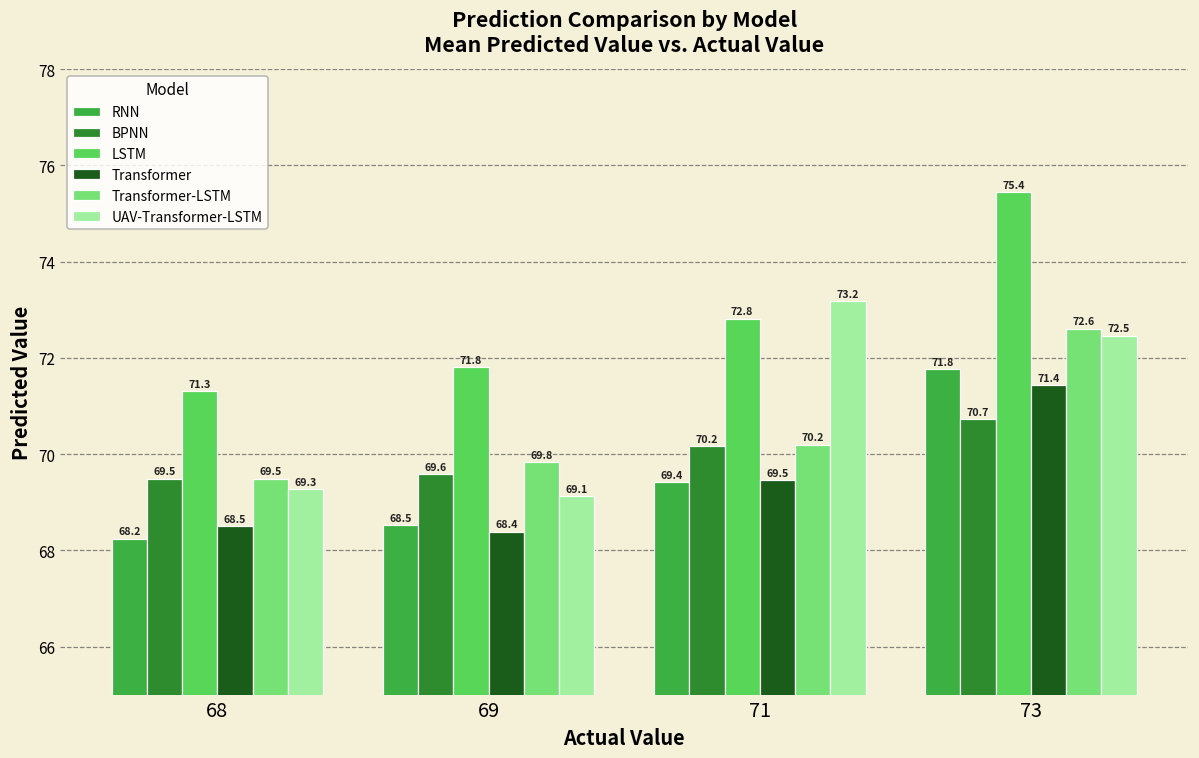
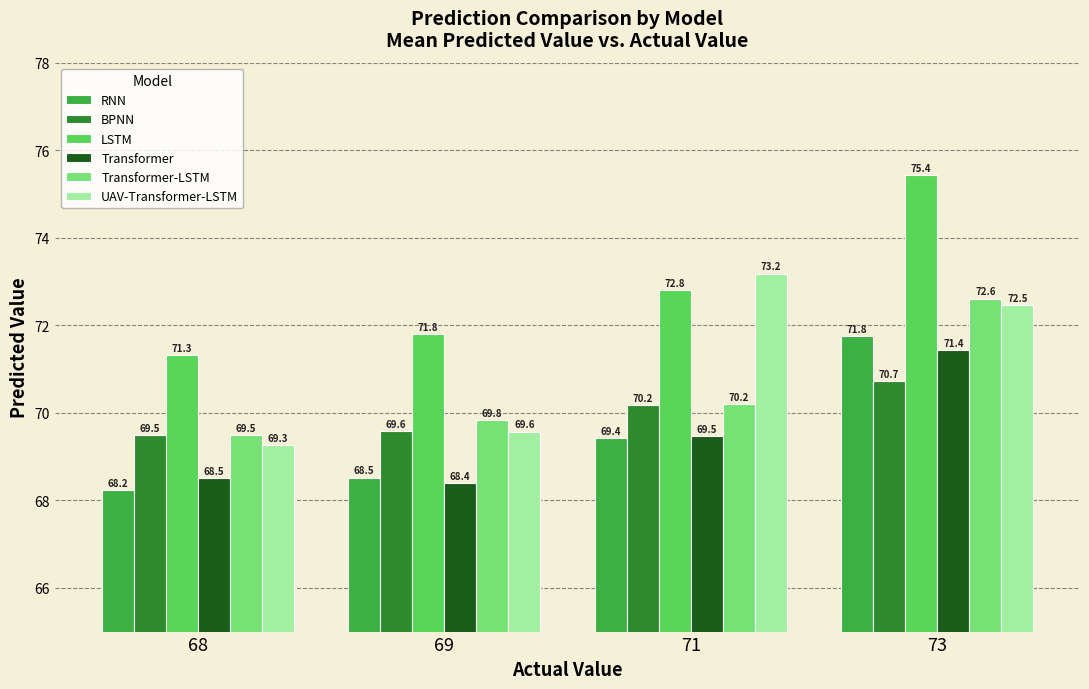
UAV-Transformer-LSTM, 69: 69.1 -> 69.6
